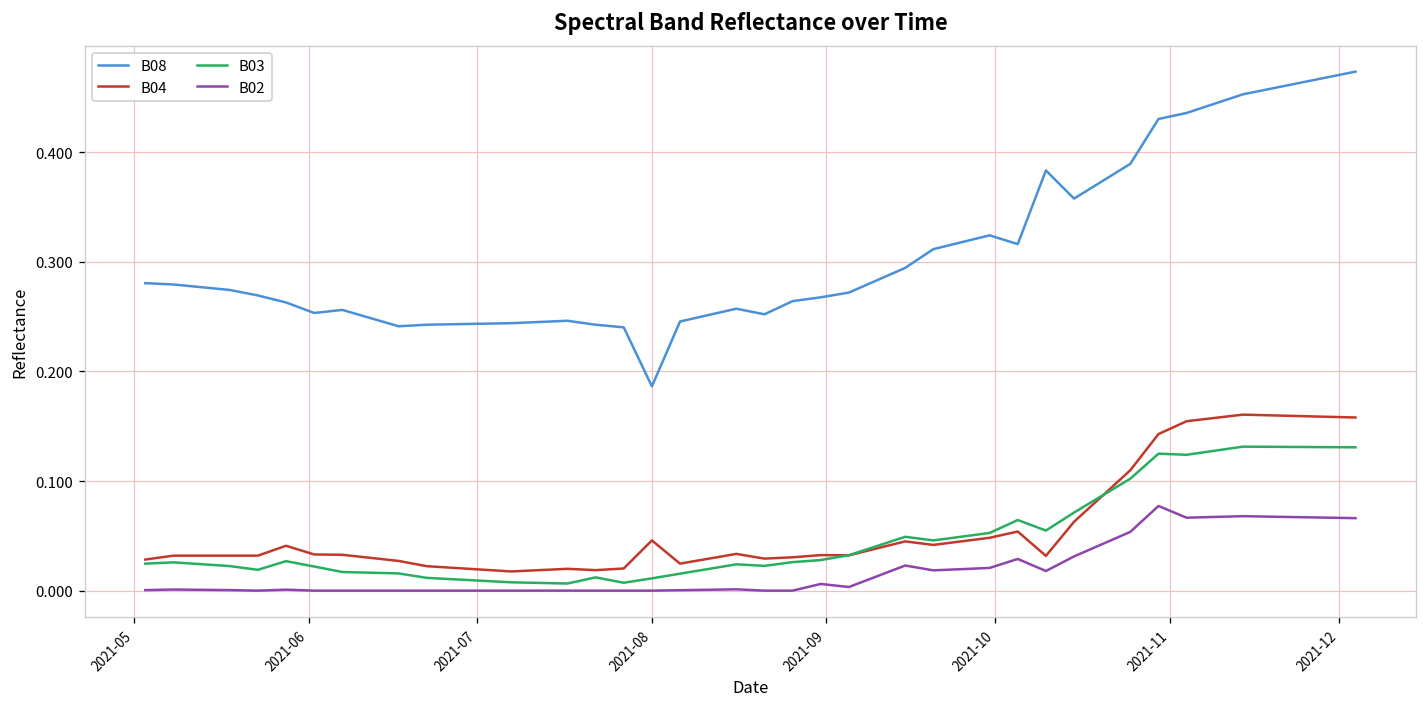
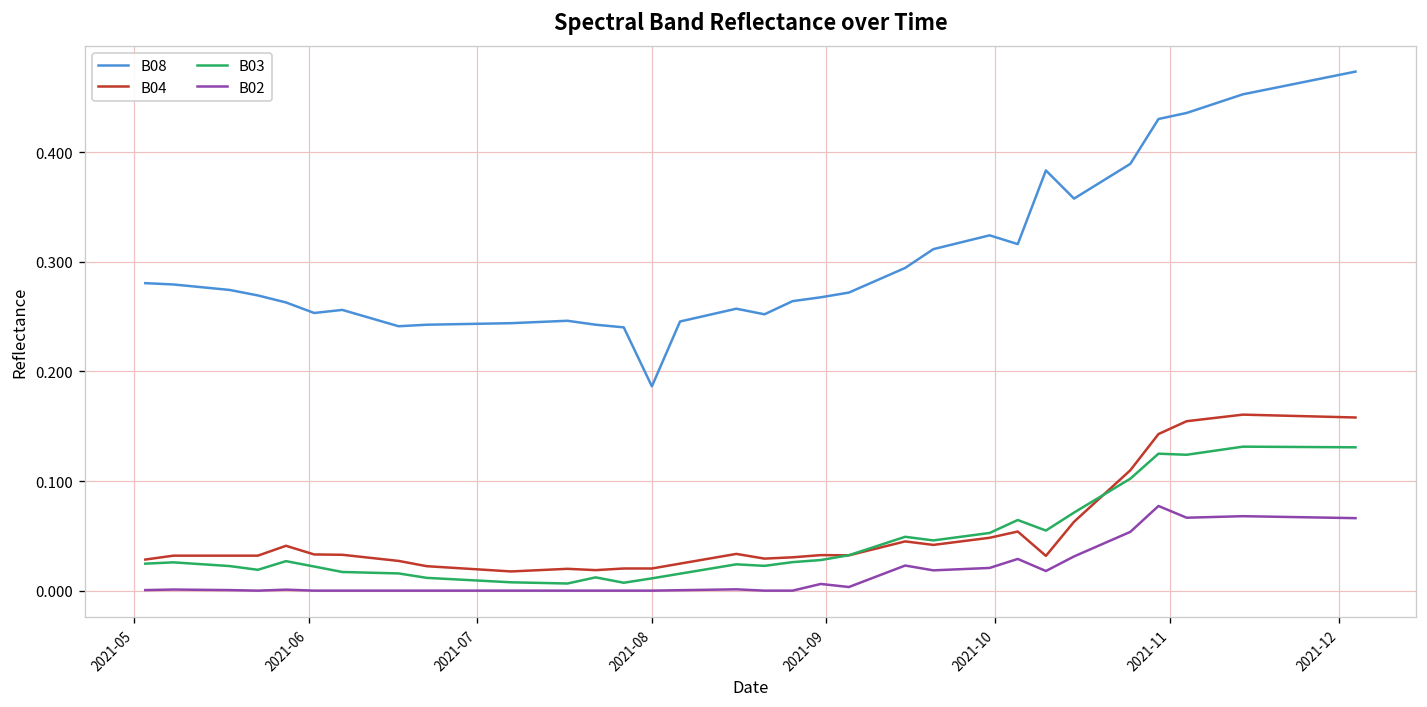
B04, 2021-08: 0.05 -> 0.02
